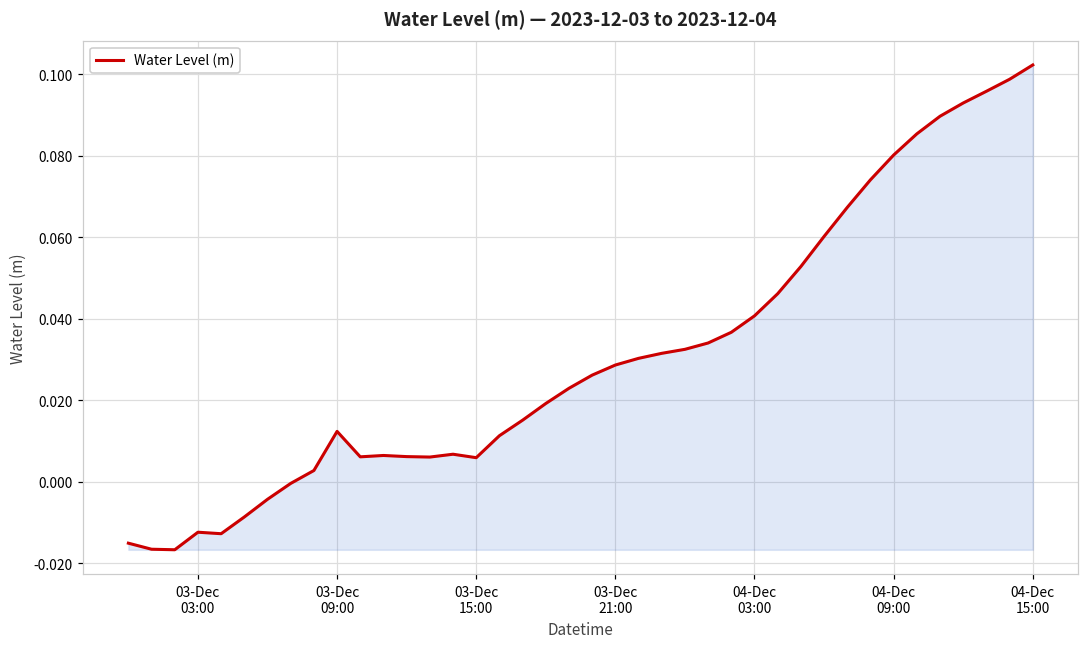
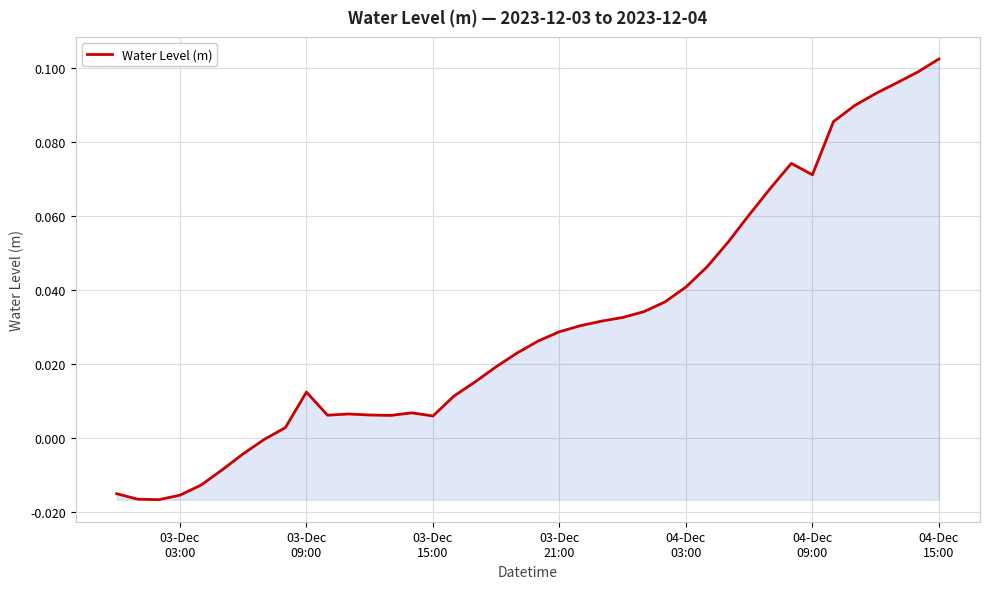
03-Dec 03:00: -0.012 -> -0.016
04-Dec 09:00: 0.080 -> 0.071
